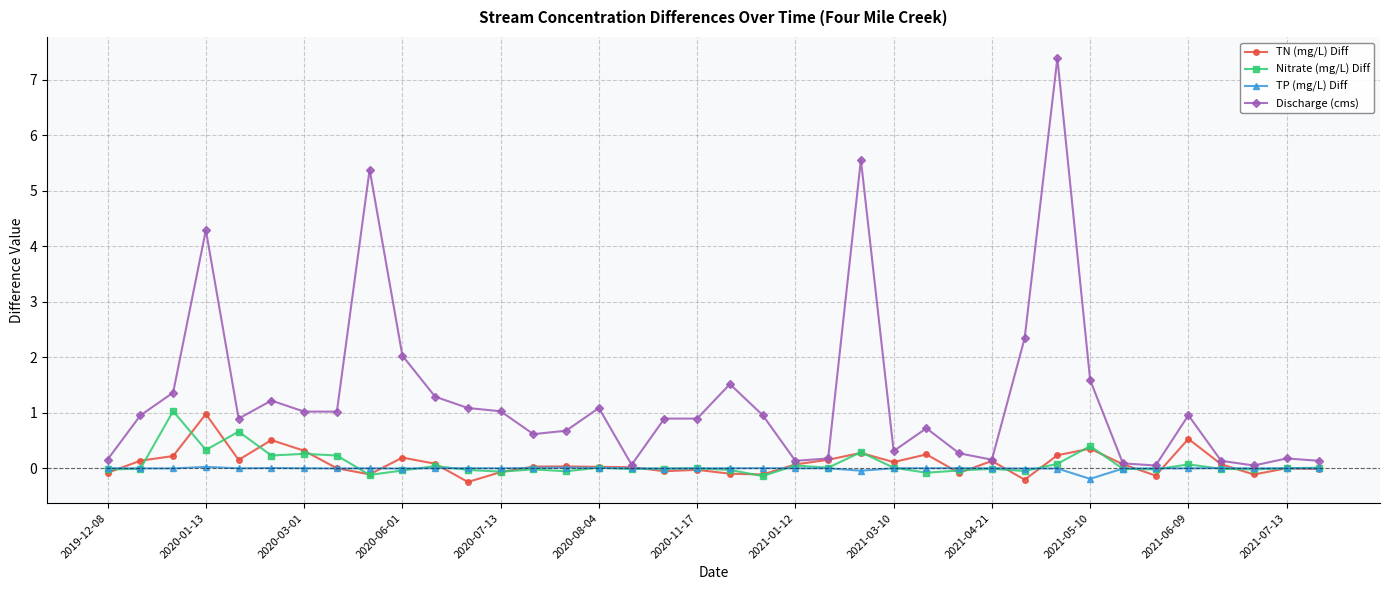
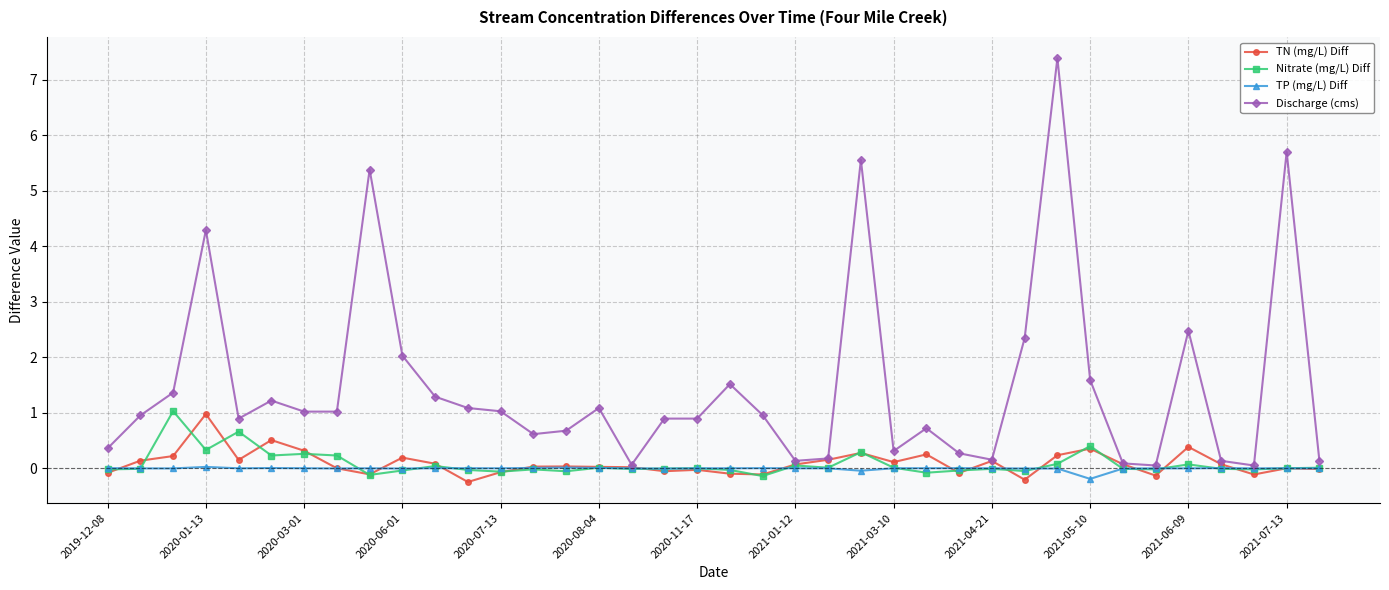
Discharge (cms), 2019-12-08: 0.2 -> 0.4
TN (mg/L) Diff, 2021-06-09: 0.5 -> 0.4
Discharge (cms), 2021-06-09: 1.0 -> 2.5
Discharge (cms), 2021-07-13: 0.2 -> 5.7
